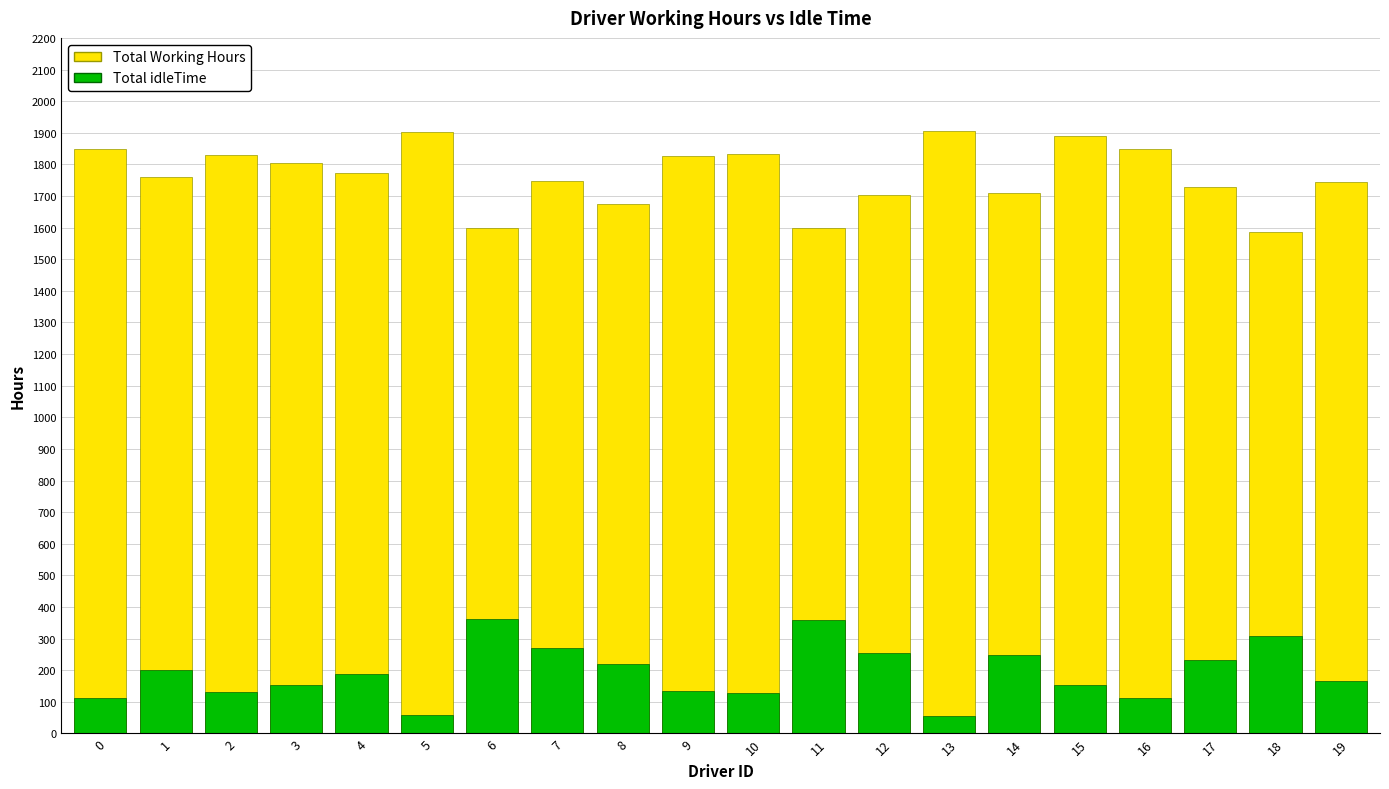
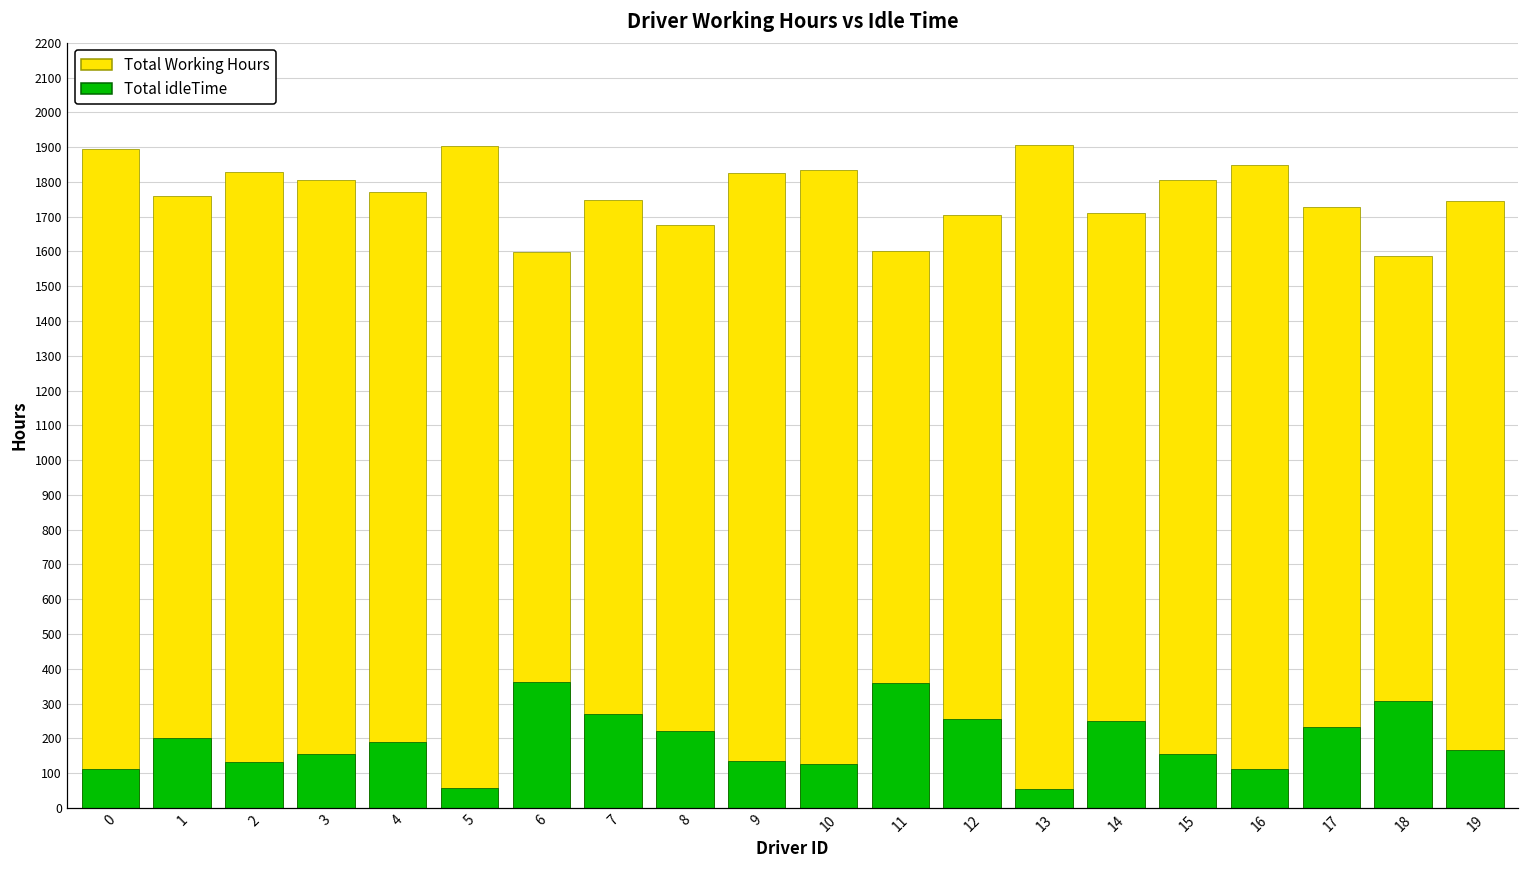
Total Working Hours, 0: 1850 -> 1900
Total Working Hours, 15: 1890 -> 1810
